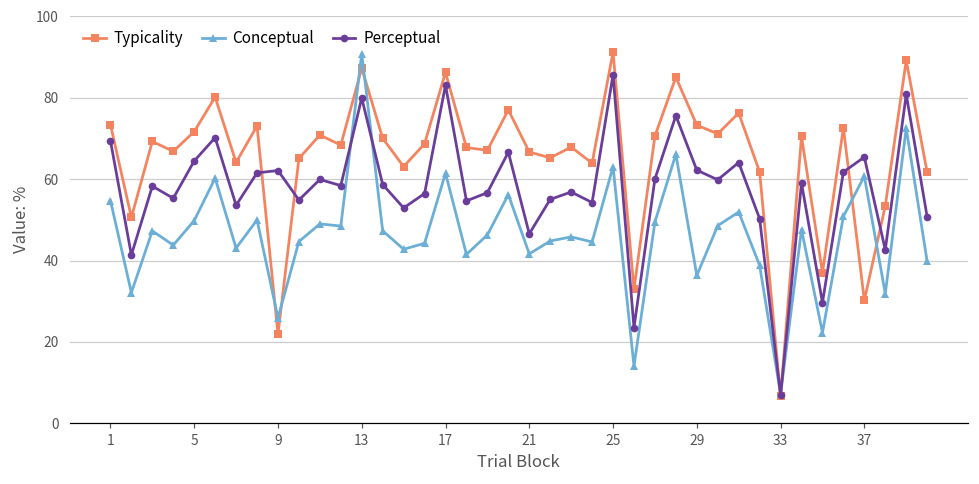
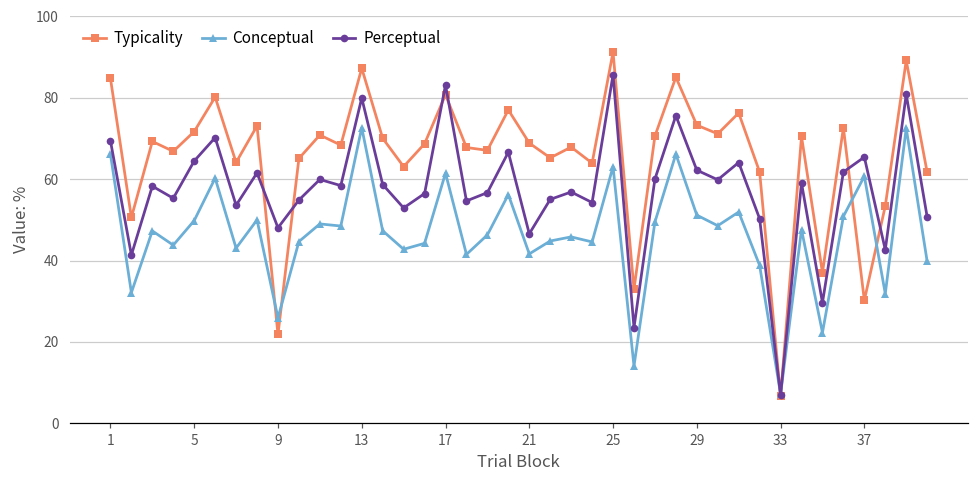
Typicality, 1: 73 -> 85
Conceptual, 1: 55 -> 66
Perceptual, 9: 62 -> 48
Conceptual, 13: 91 -> 73
Typicality, 17: 86 -> 81
Typicality, 21: 67 -> 69
Conceptual, 29: 36 -> 51
